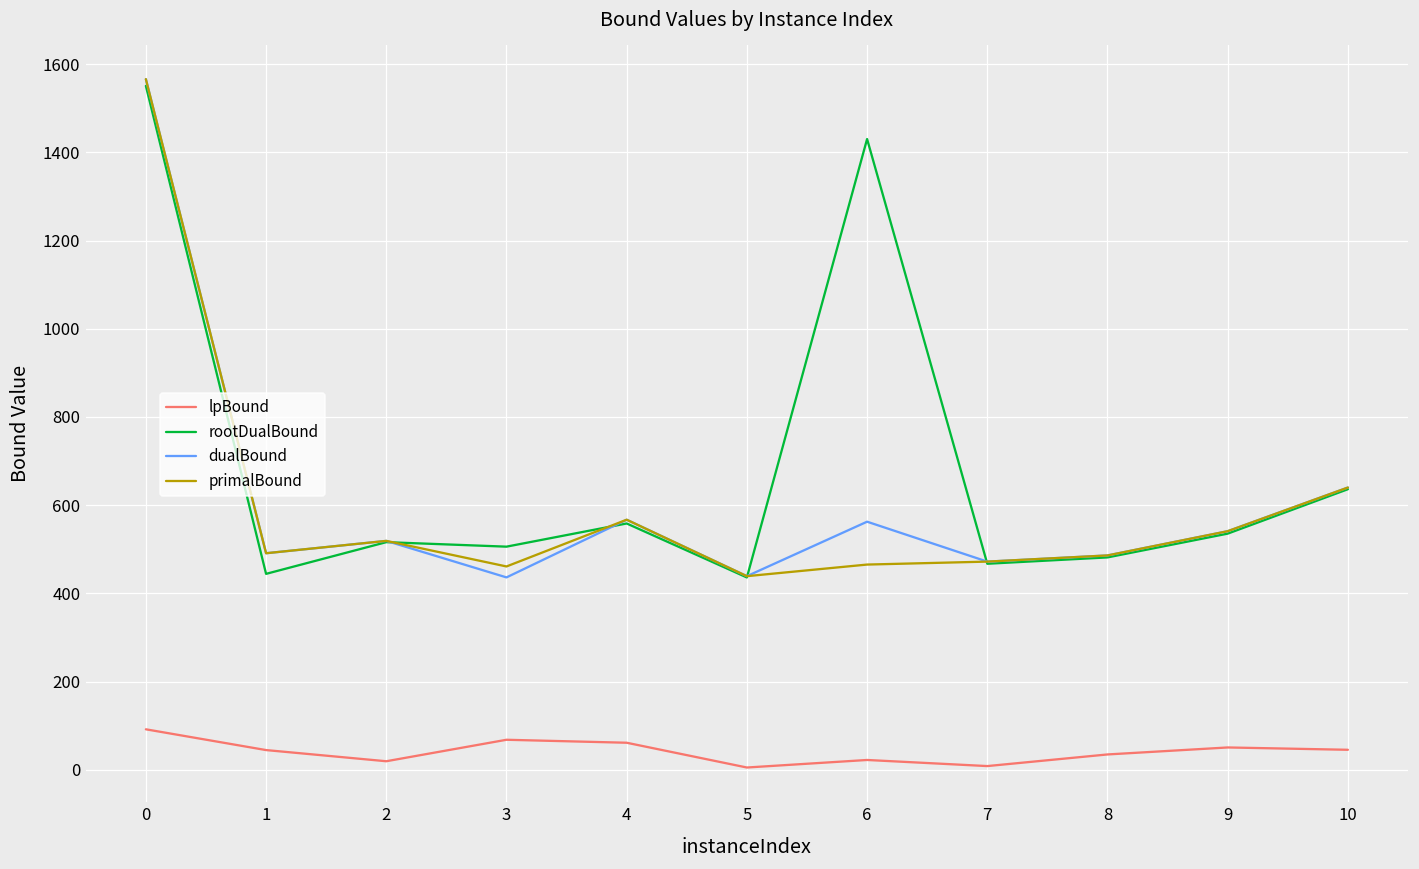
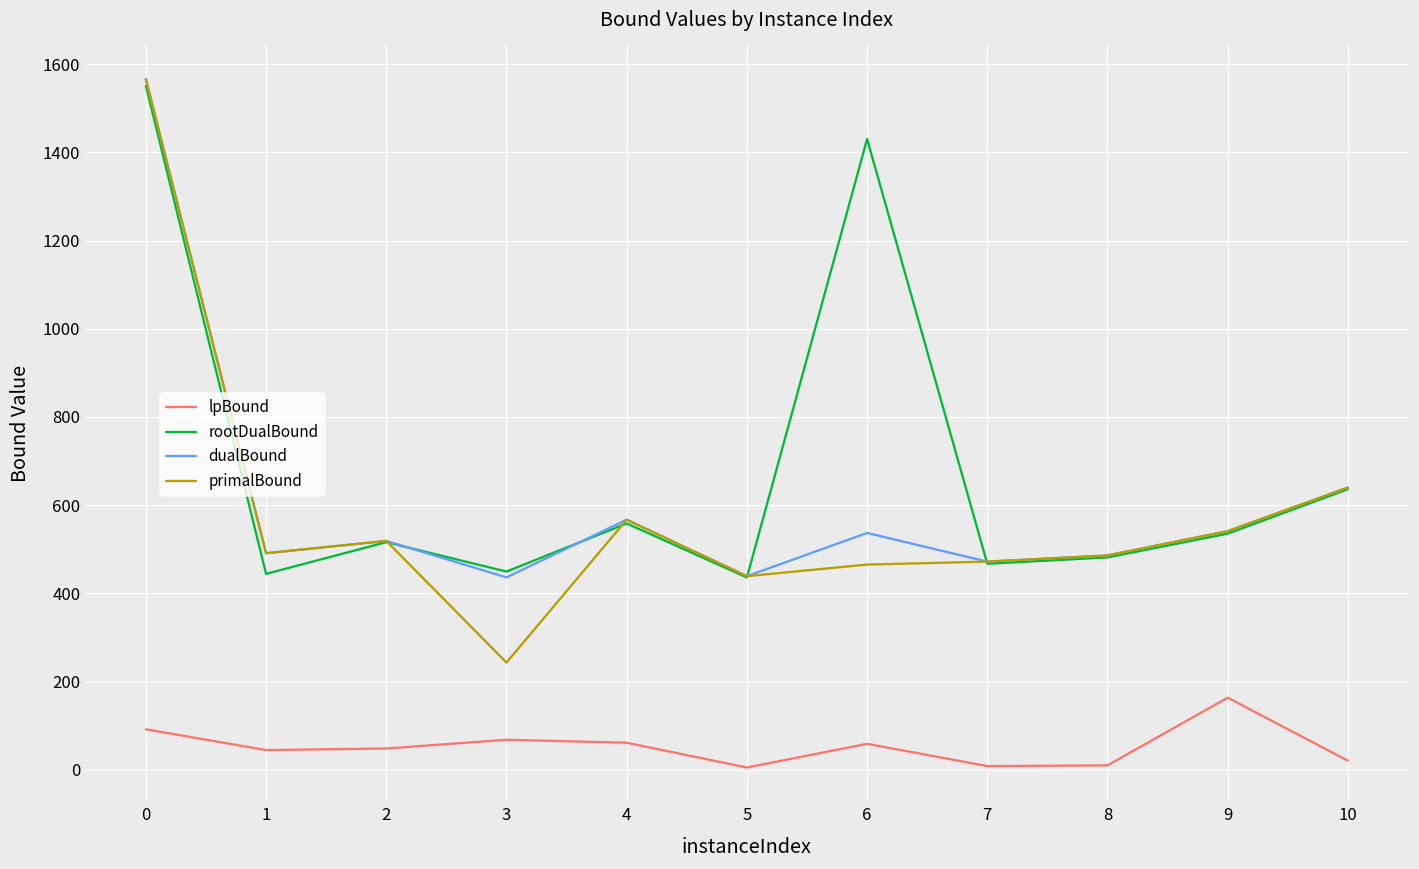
lpBound, 2: 20 -> 50
rootDualBound, 3: 510 -> 450
primalBound, 3: 460 -> 240
lpBound, 6: 20 -> 60
dualBound, 6: 560 -> 540
lpBound, 8: 30 -> 10
lpBound, 9: 50 -> 160
lpBound, 10: 50 -> 20
